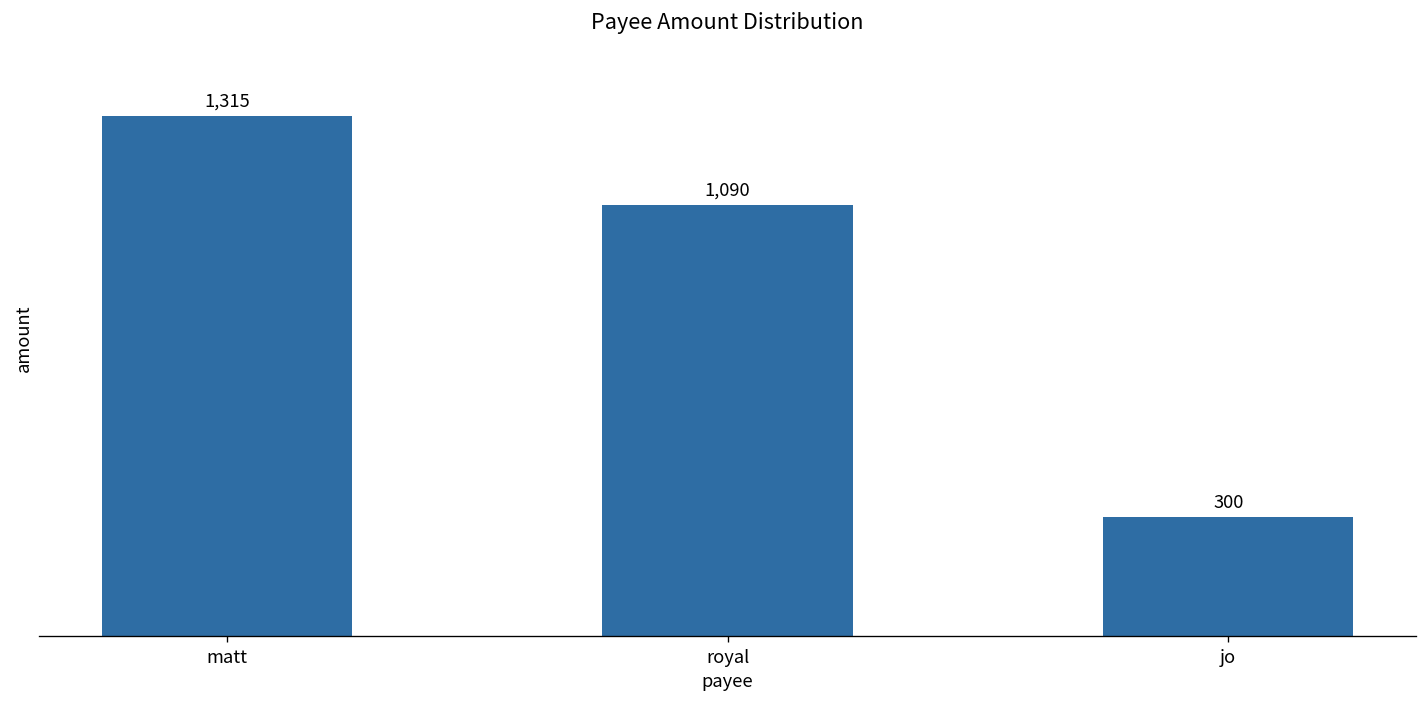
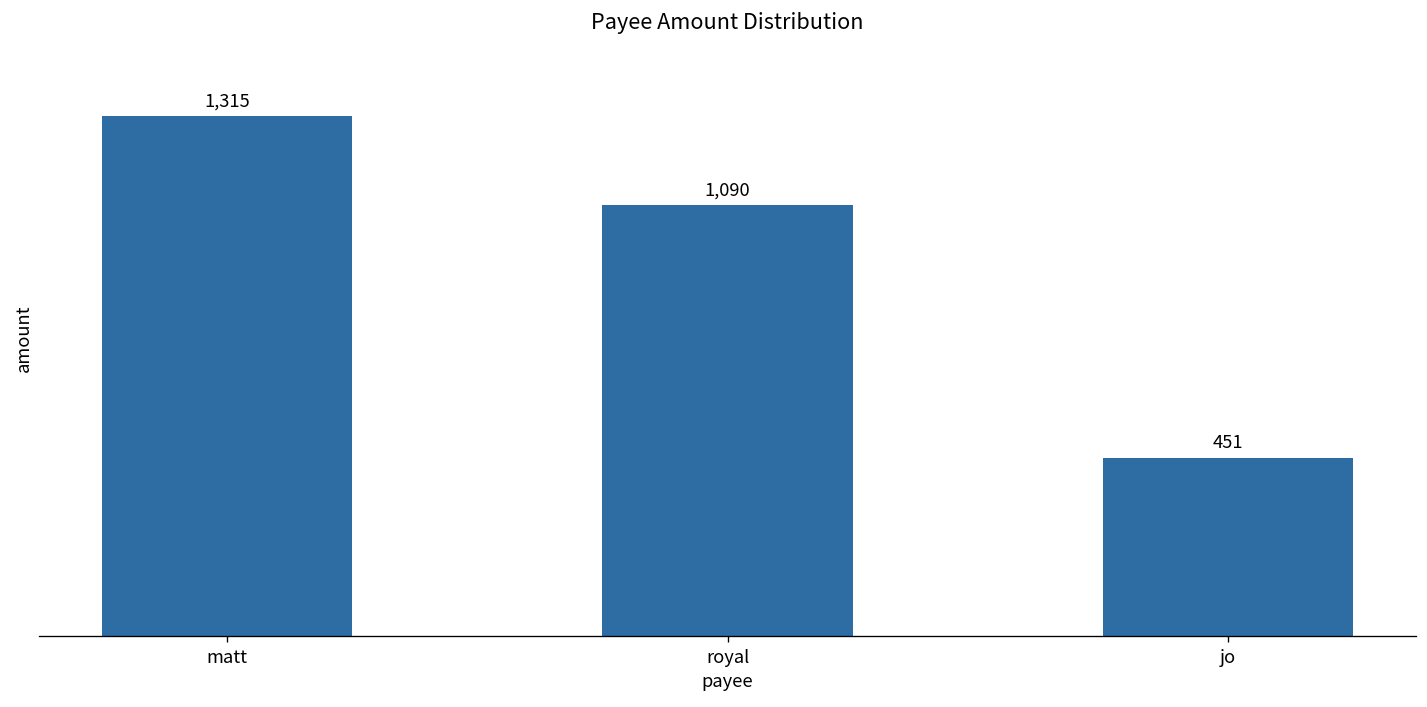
jo: 300 -> 451
